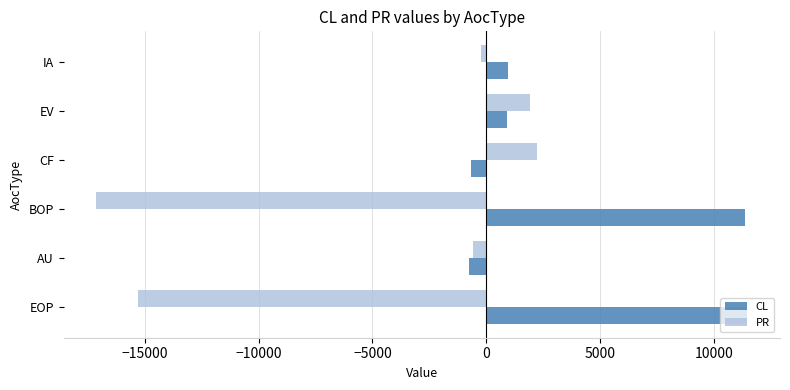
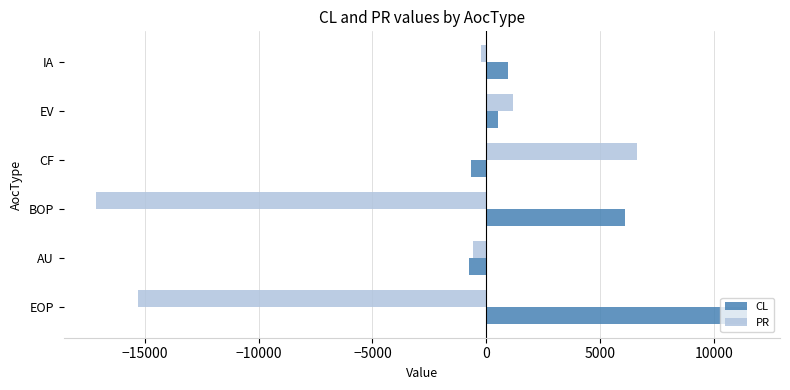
PR, EV: 1900 -> 1100
CL, EV: 900 -> 500
PR, CF: 2200 -> 6600
CL, BOP: 11400 -> 6100
